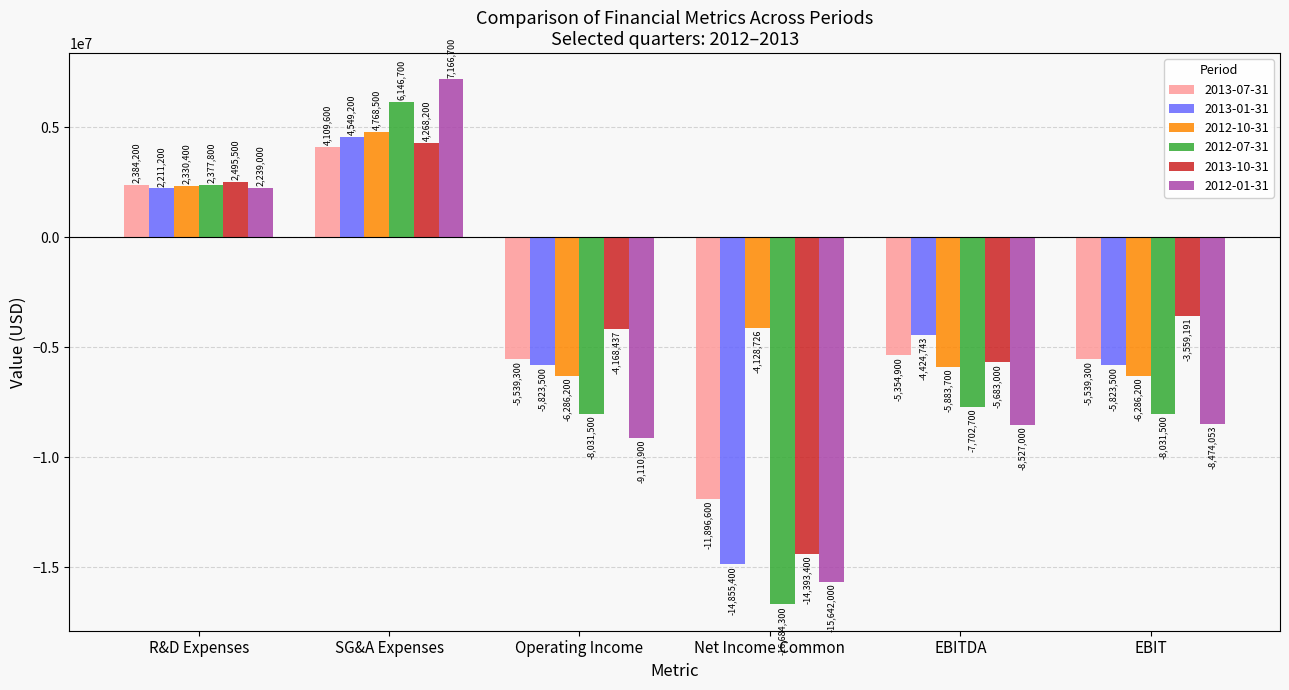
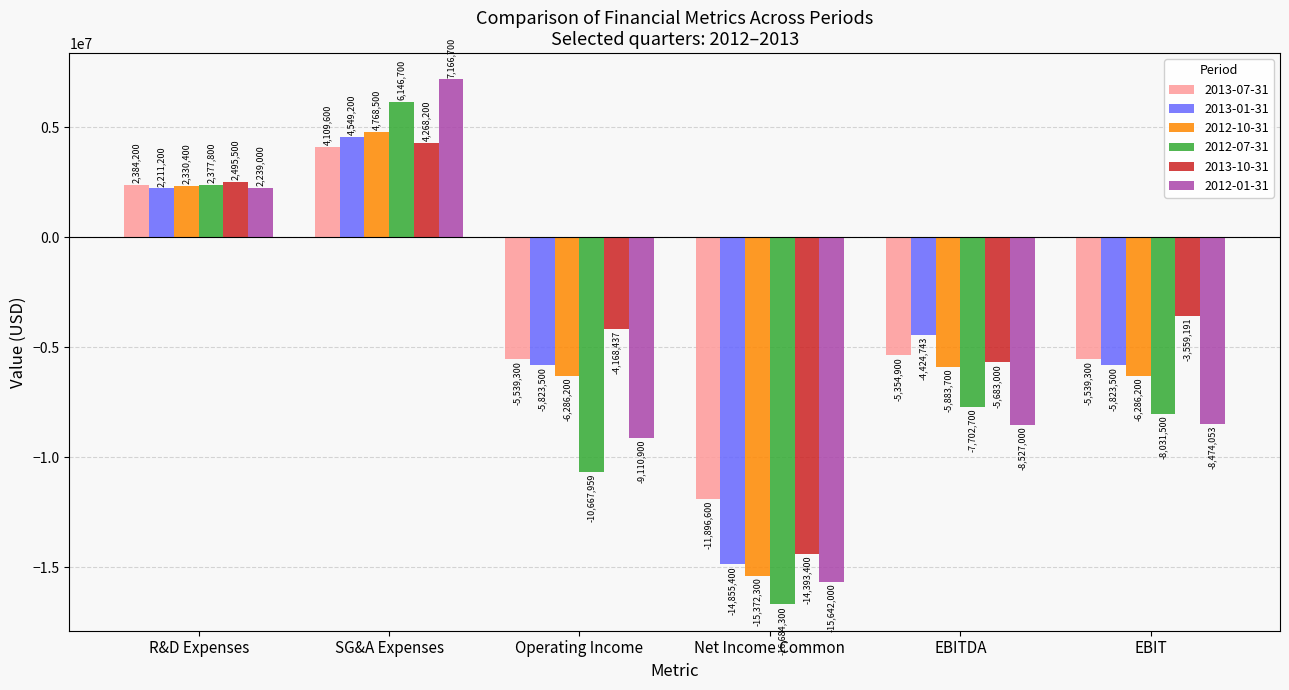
2012-07-31, Operating Income: -8,031,500 -> -10,667,959
2012-10-31, Net Income Common: -4,128,726 -> -15,372,300
